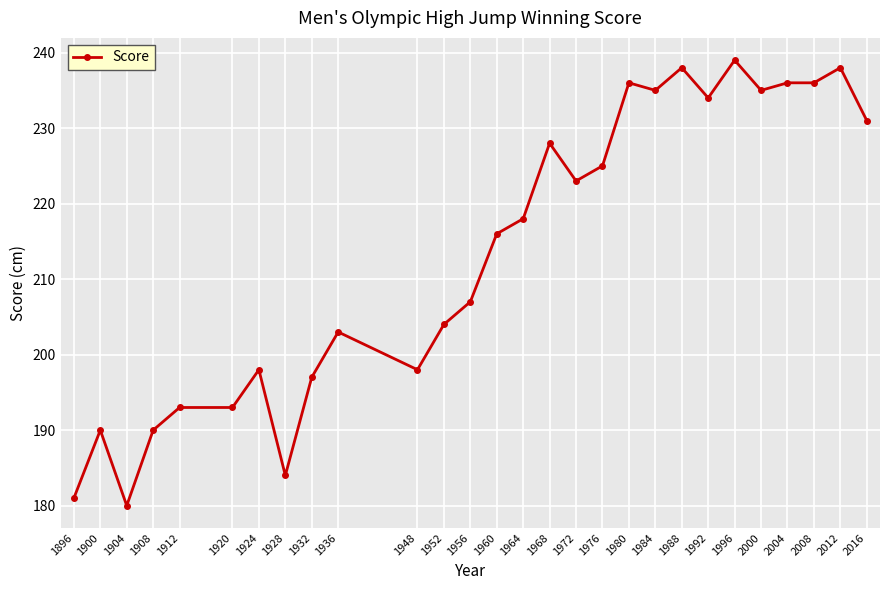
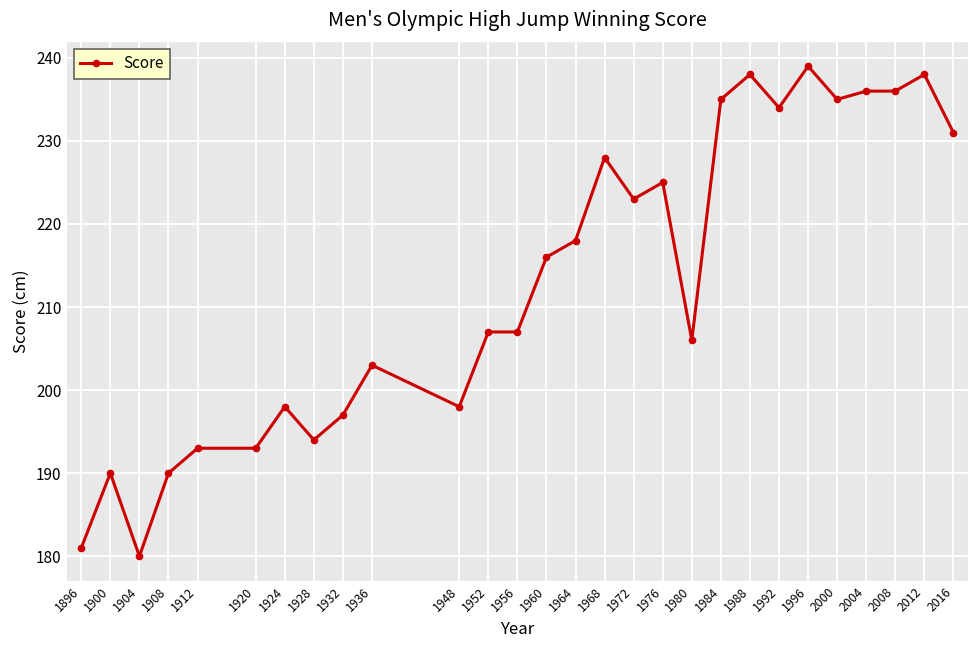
1928: 184 -> 194
1952: 204 -> 207
1980: 236 -> 206
